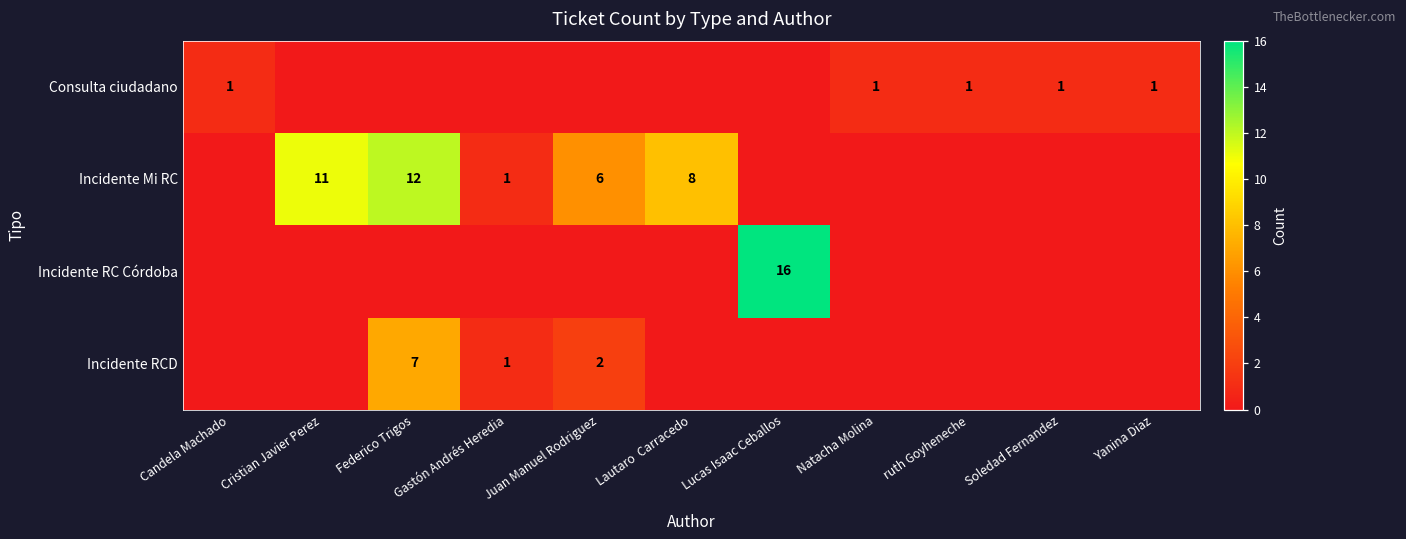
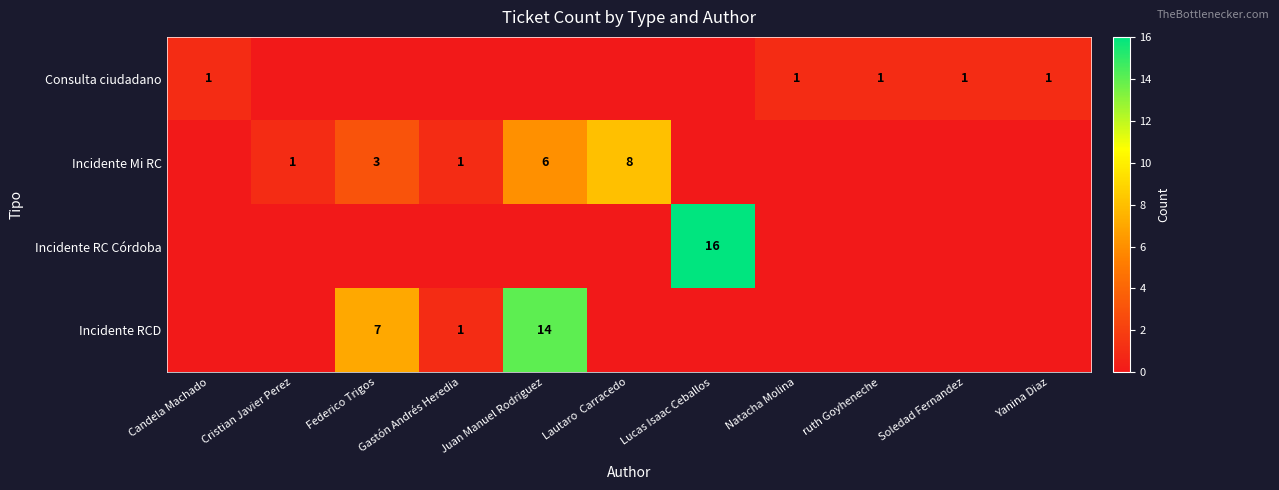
Incidente Mi RC, Cristian Javier Perez: 11 -> 1
Incidente Mi RC, Federico Trigos: 12 -> 3
Incidente RCD, Juan Manuel Rodriguez: 2 -> 14
